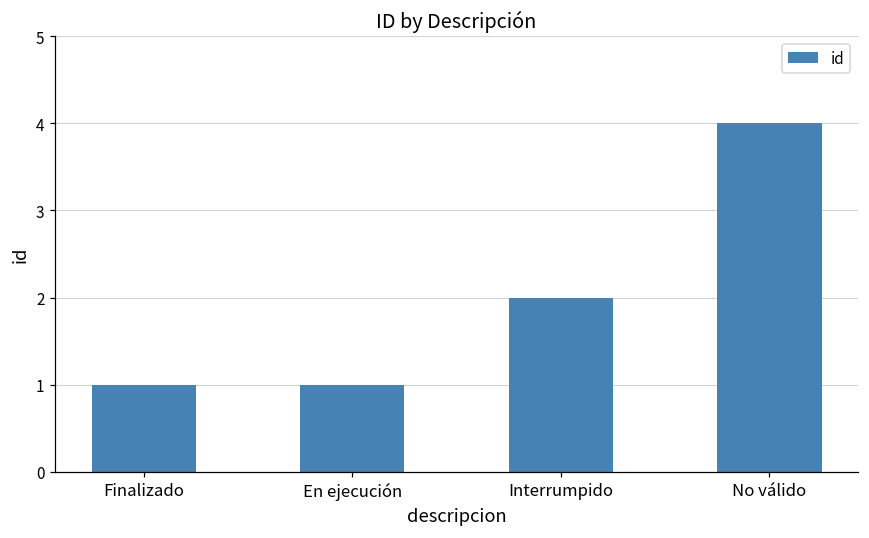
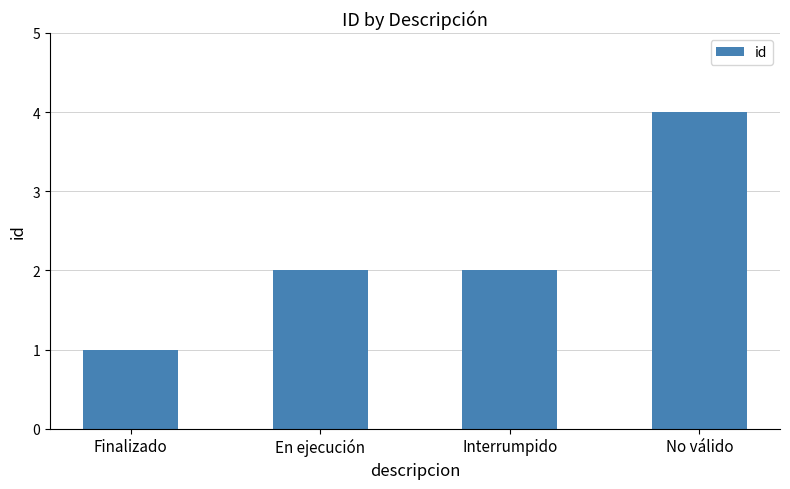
En ejecución: 1 -> 2
